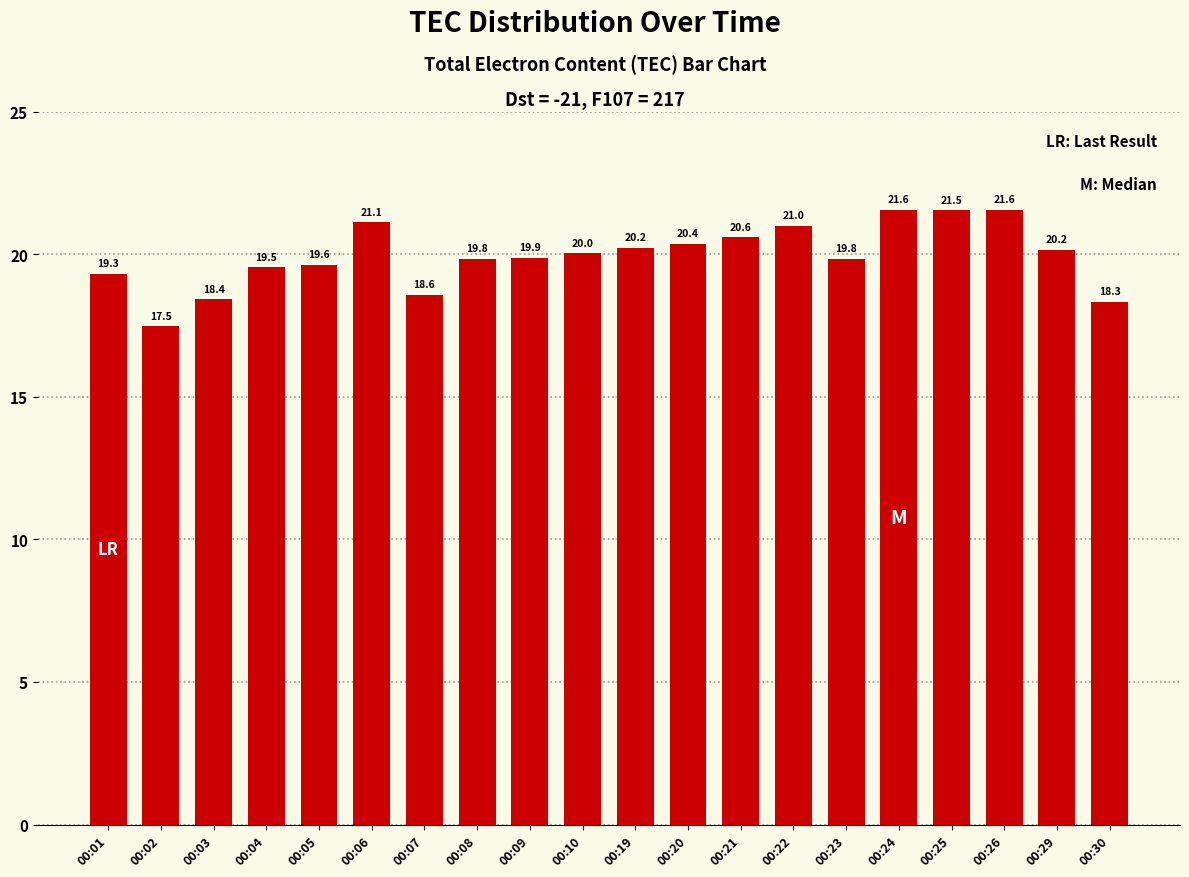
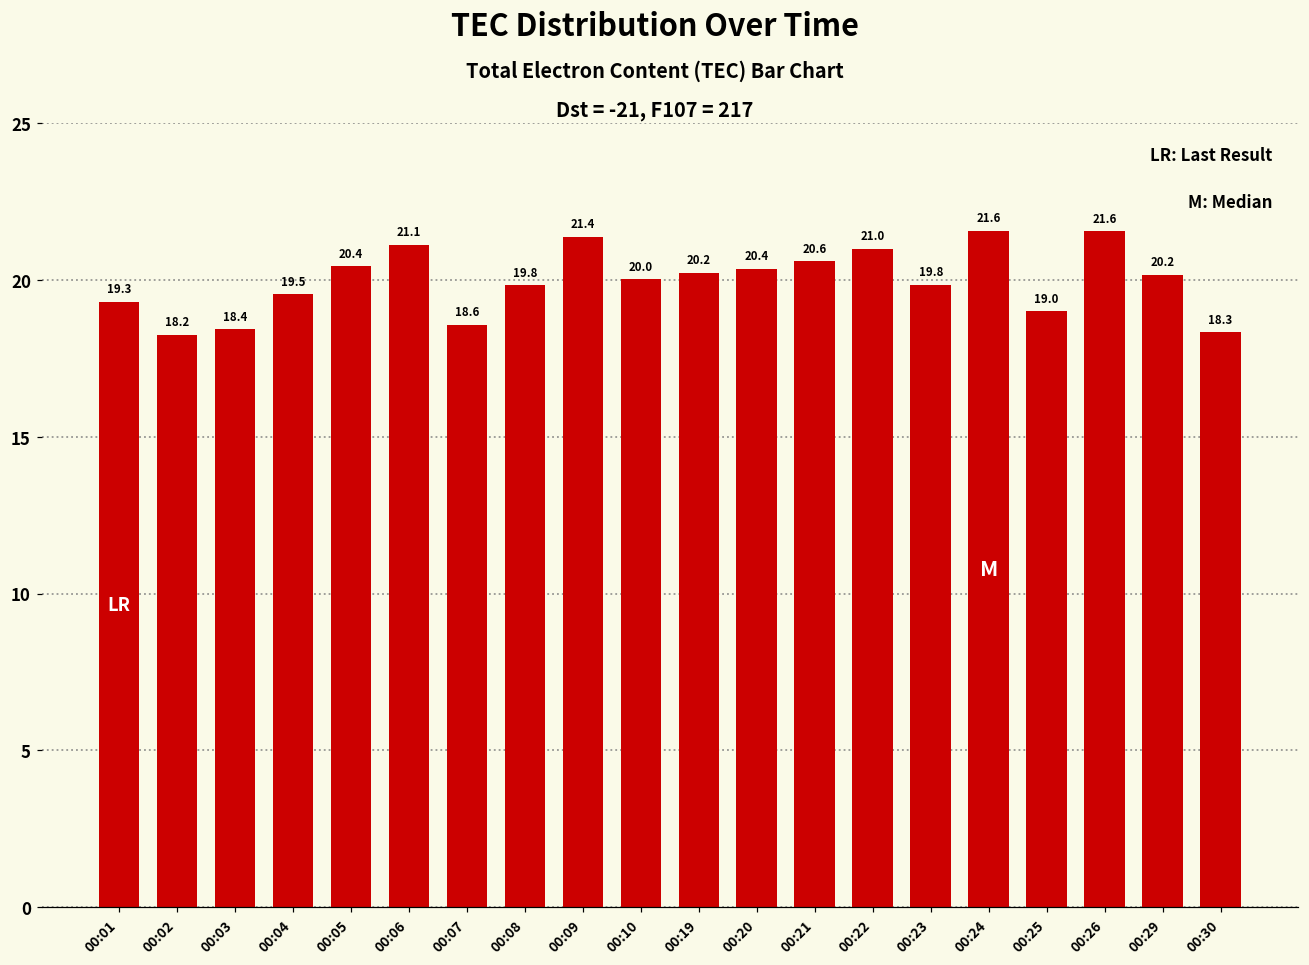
00:02: 17.5 -> 18.2
00:05: 19.6 -> 20.4
00:09: 19.9 -> 21.4
00:25: 21.5 -> 19.0
